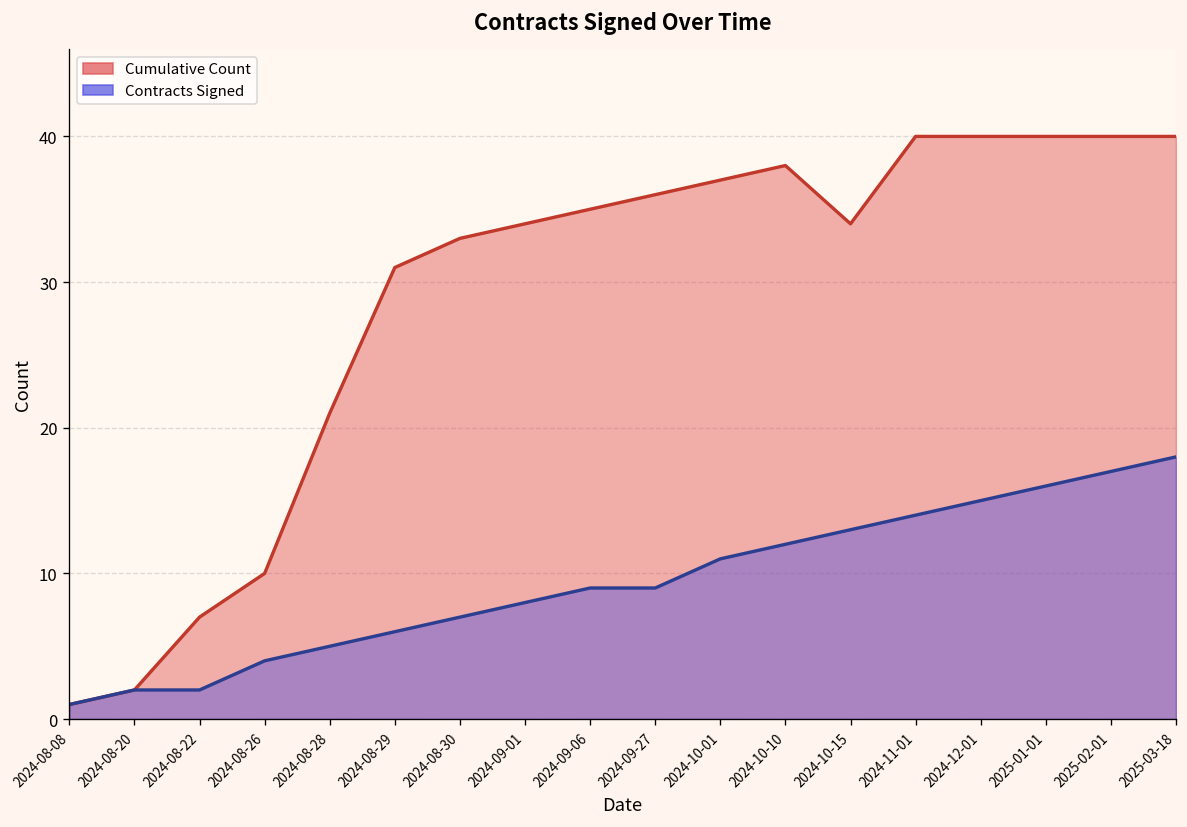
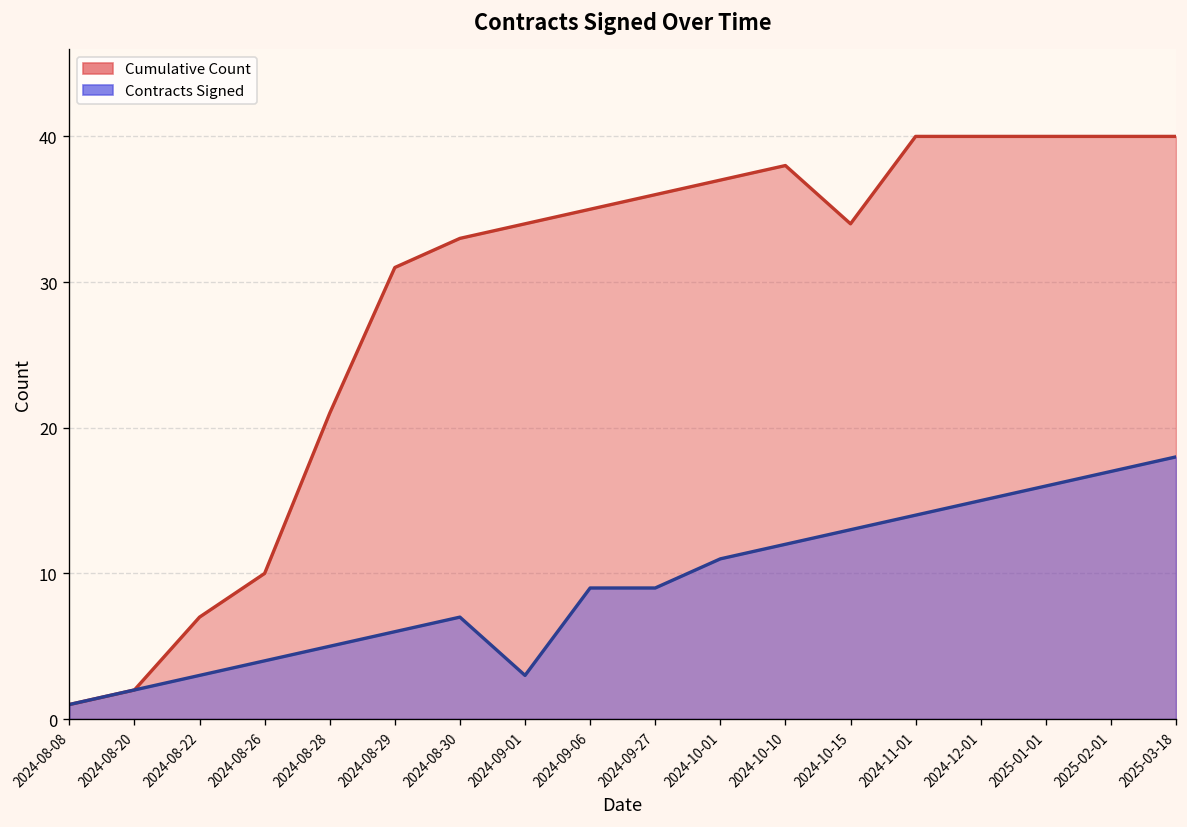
Contracts Signed, 2024-08-22: 2 -> 3
Contracts Signed, 2024-09-01: 8 -> 3
